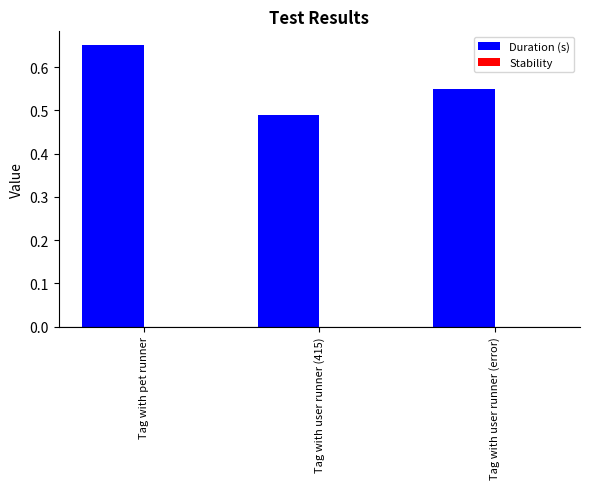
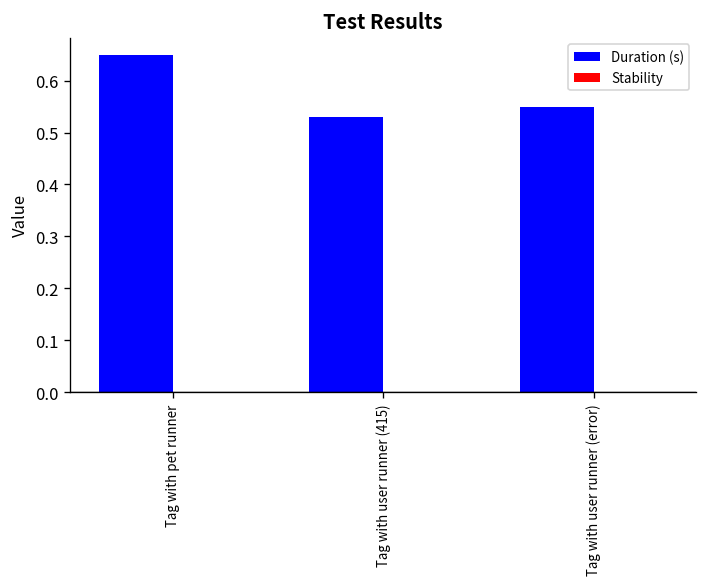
Duration (s), Tag with user runner (415): 0.49 -> 0.53
